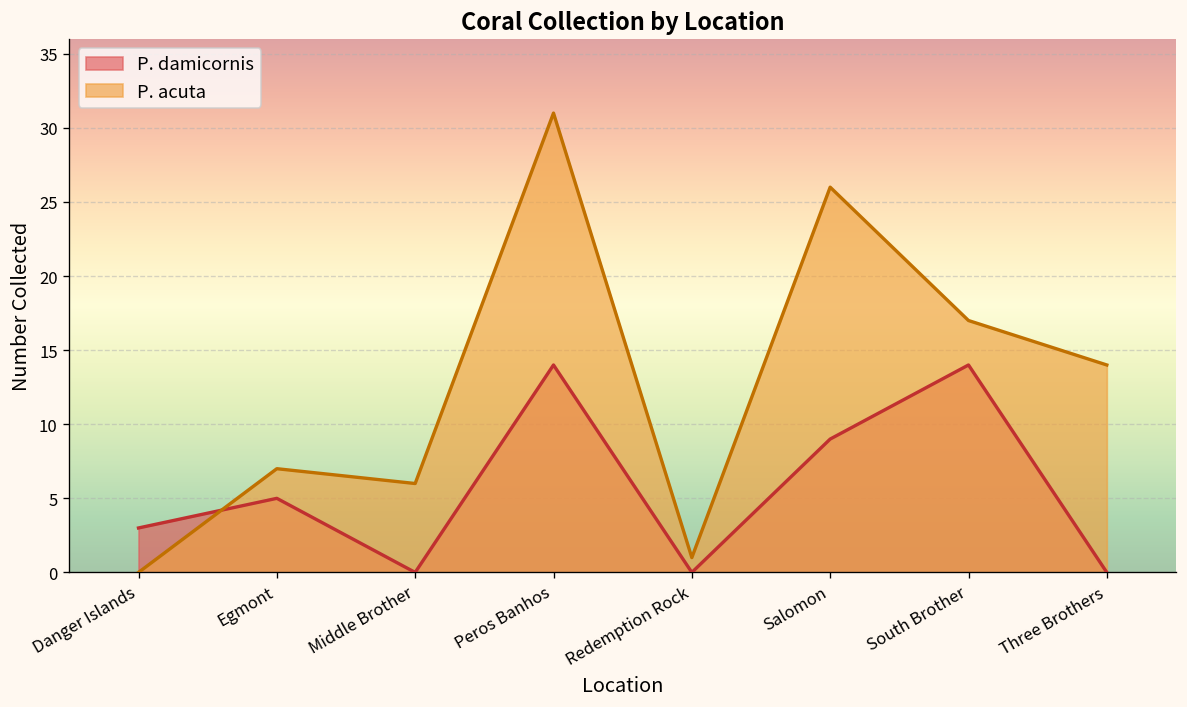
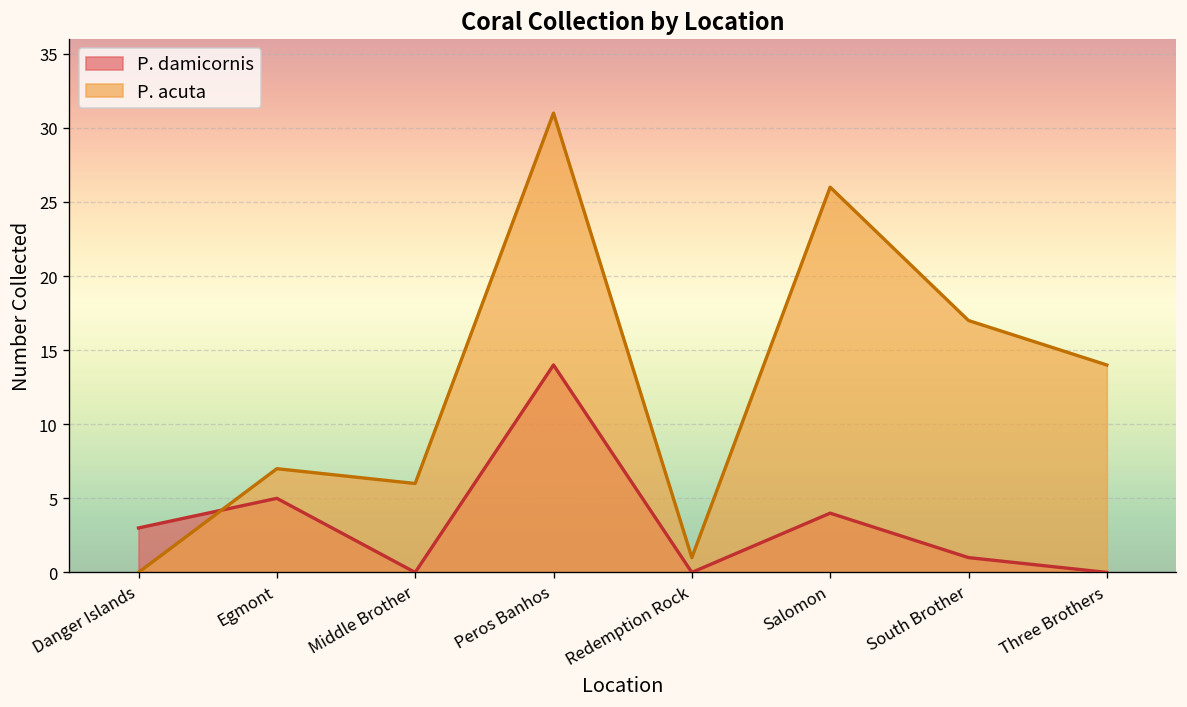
P. damicornis, Salomon: 9 -> 4
P. damicornis, South Brother: 14 -> 1
